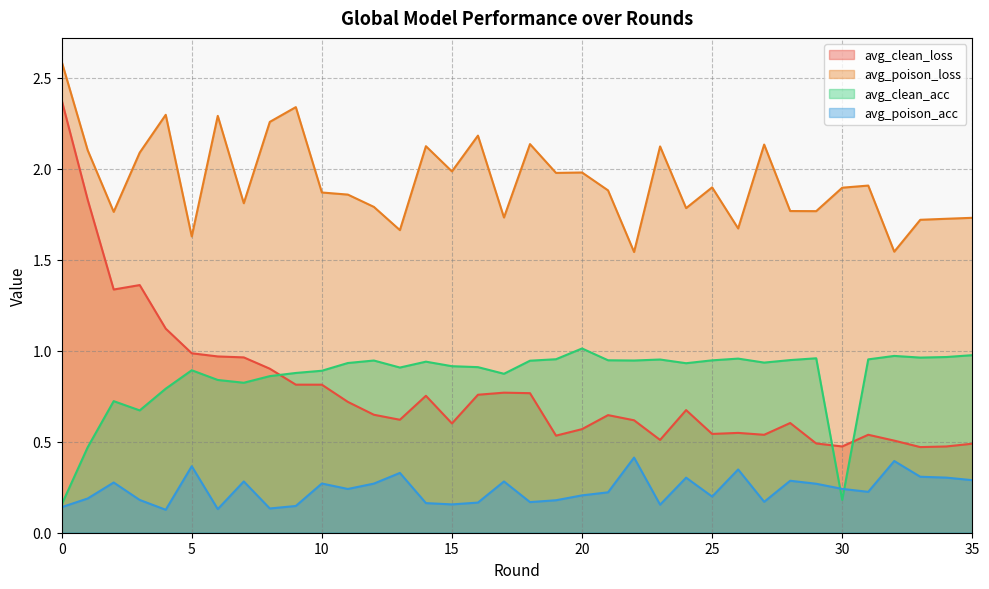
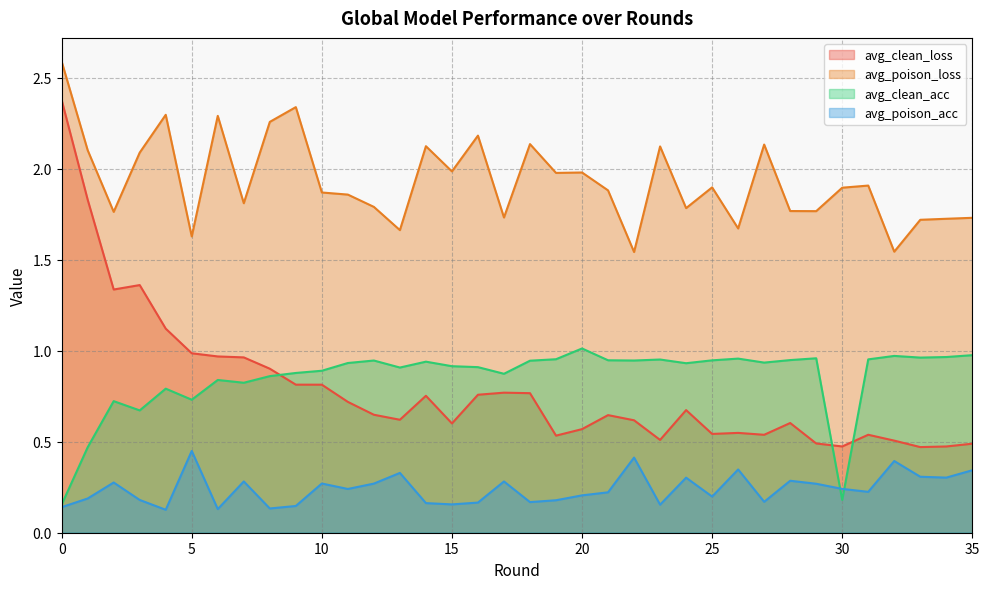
avg_clean_acc, 5: 0.89 -> 0.73
avg_poison_acc, 5: 0.37 -> 0.45
avg_poison_acc, 35: 0.29 -> 0.34
